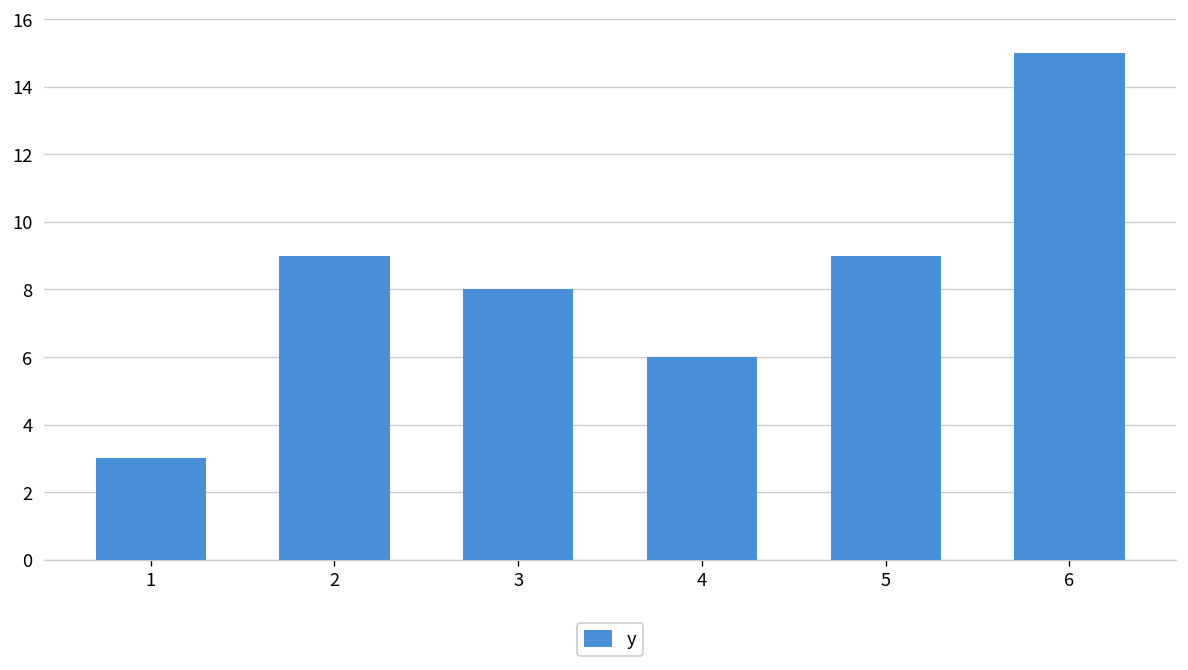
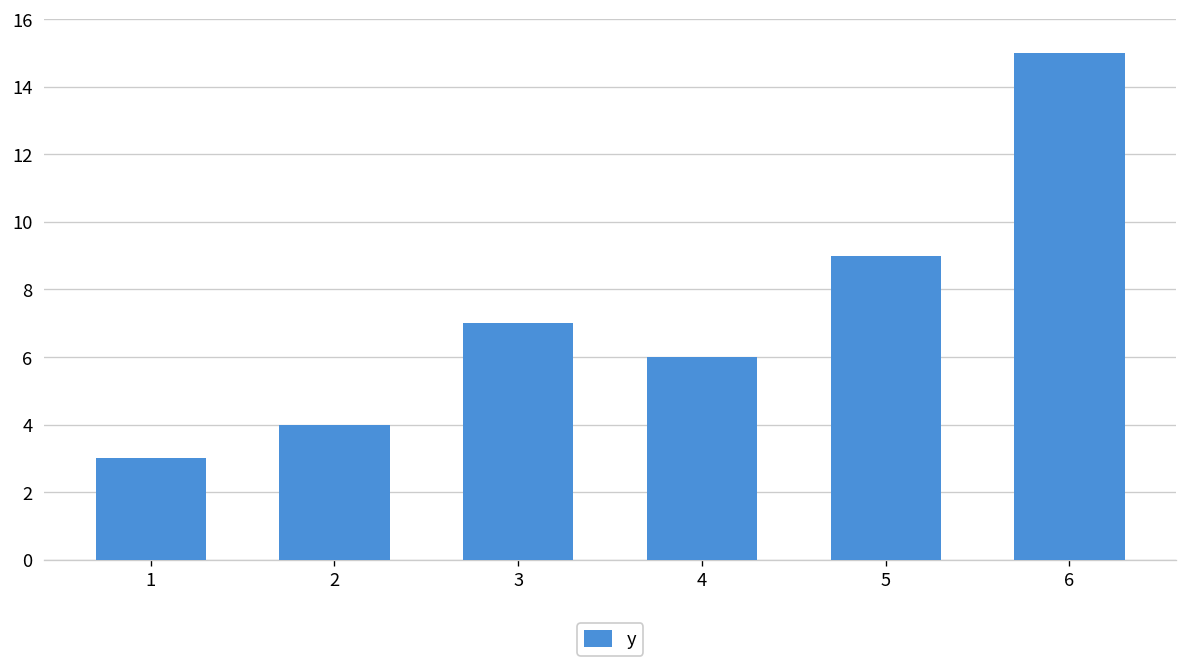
2: 9 -> 4
3: 8 -> 7
